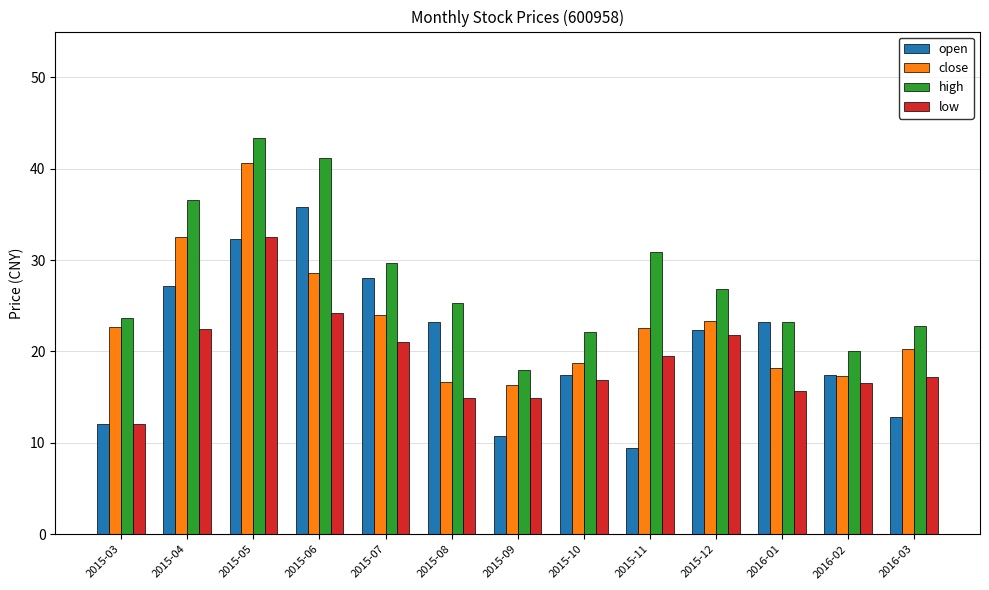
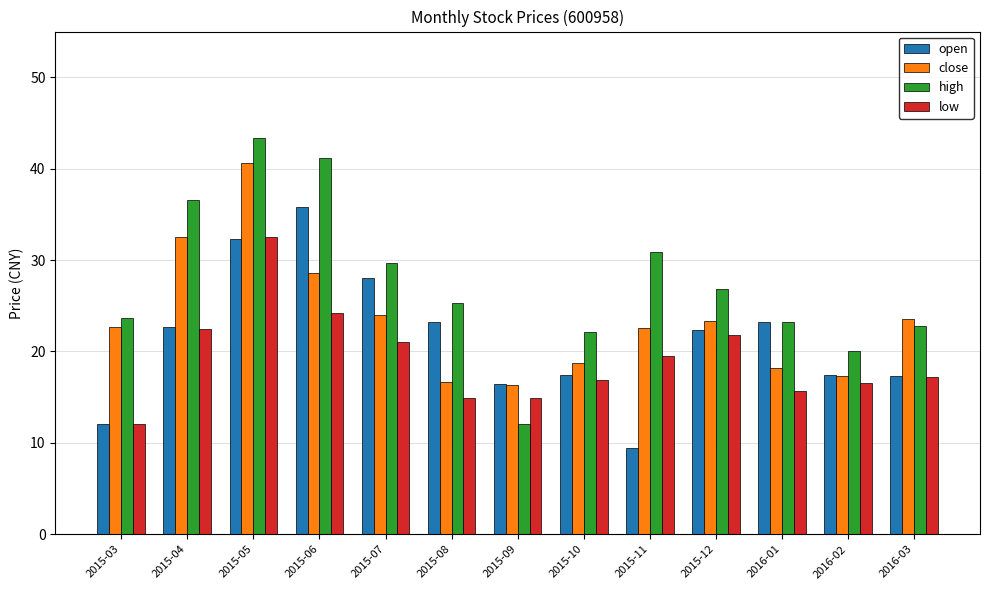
open, 2015-04: 27 -> 23
open, 2015-09: 11 -> 16
high, 2015-09: 18 -> 12
open, 2016-03: 13 -> 17
close, 2016-03: 20 -> 24
